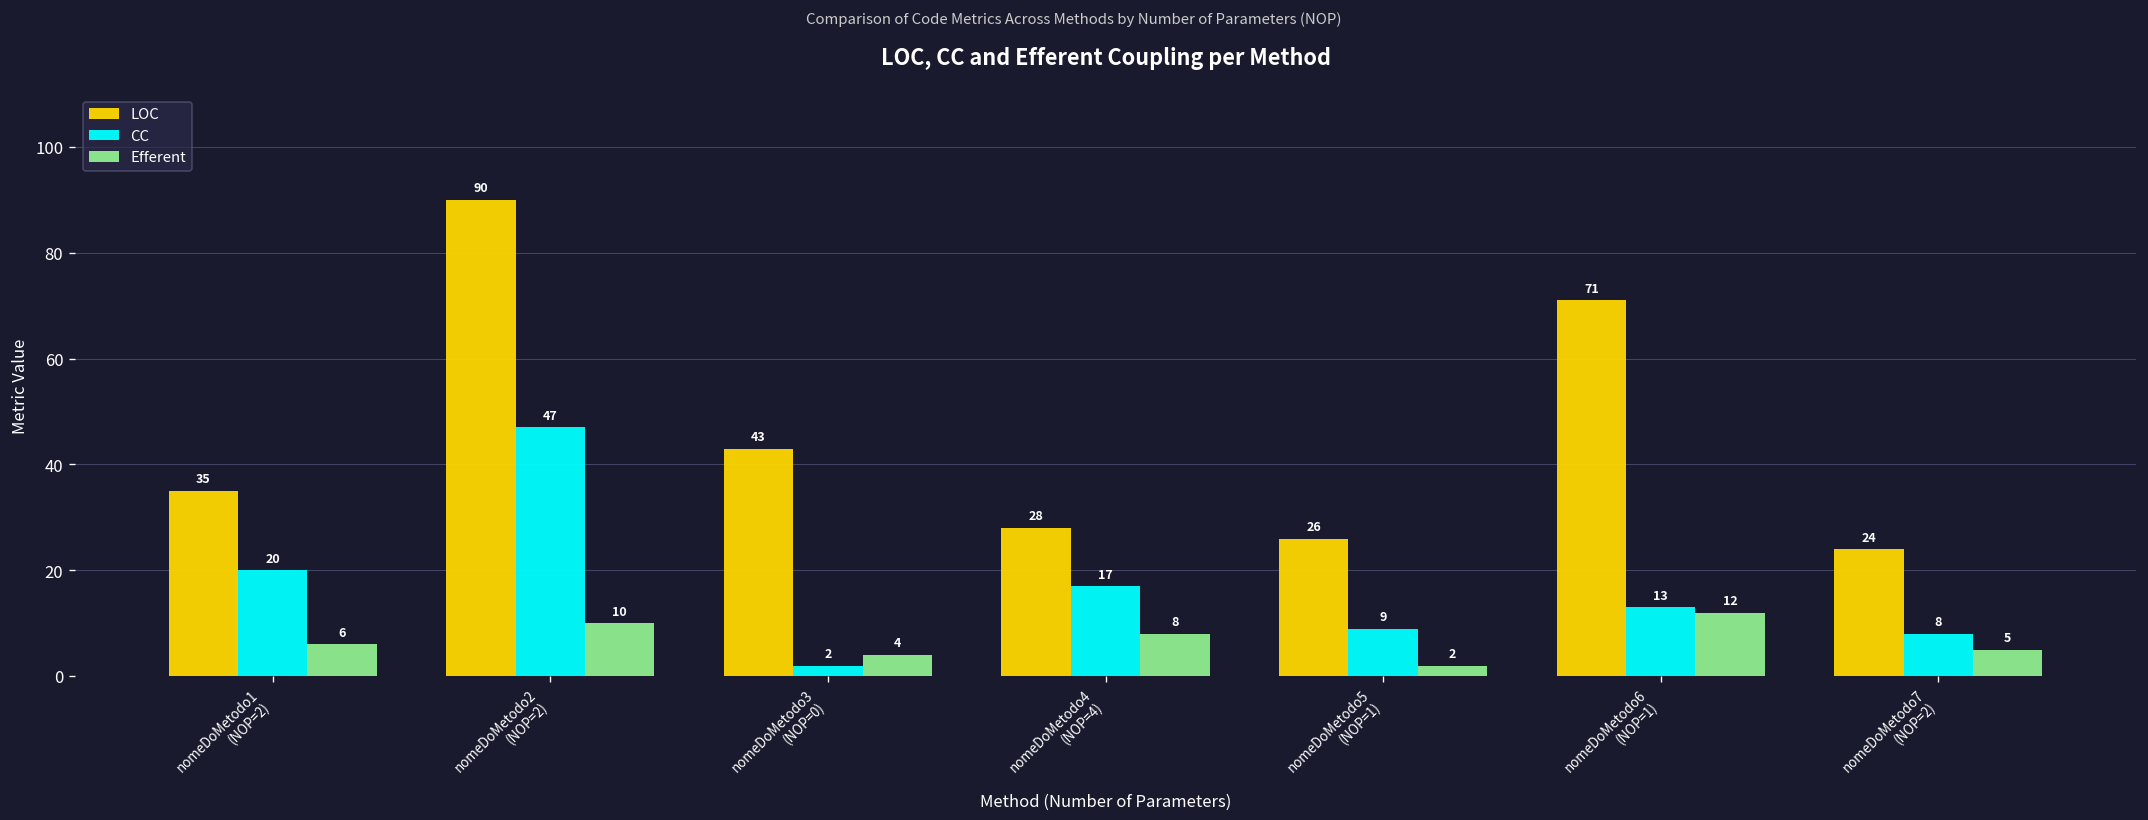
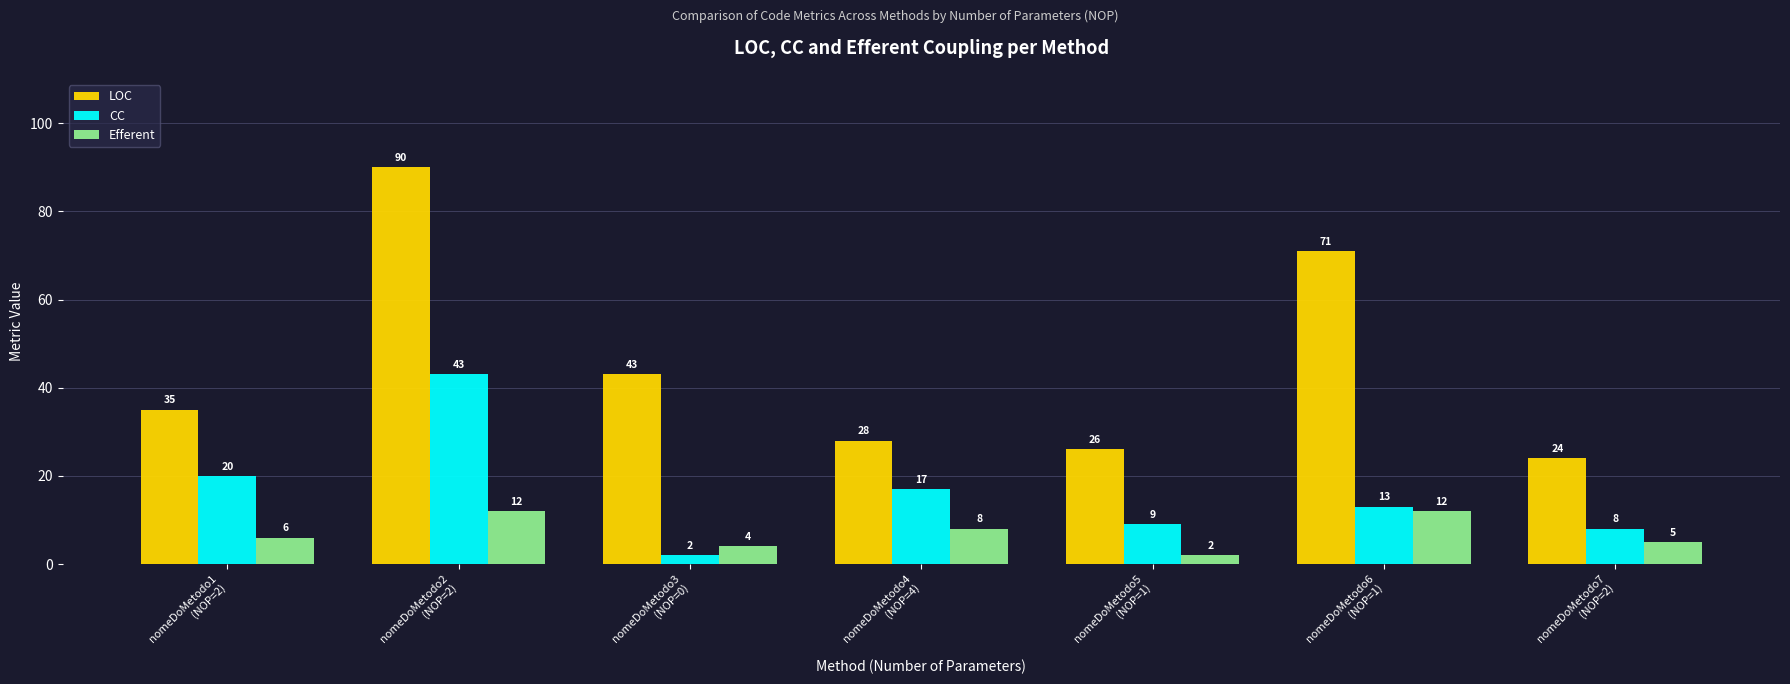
CC, nomeDoMetodo2 (NOP=2): 47 -> 43
Efferent, nomeDoMetodo2 (NOP=2): 10 -> 12
